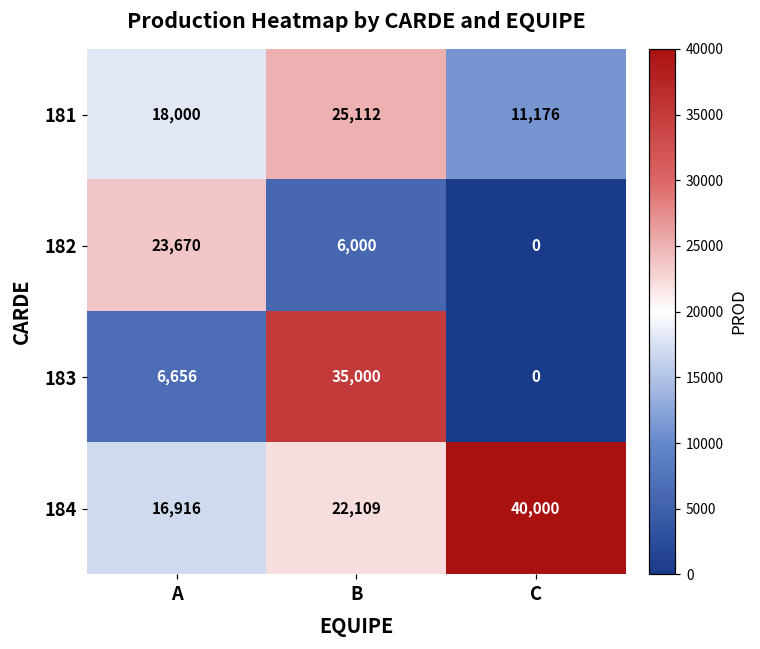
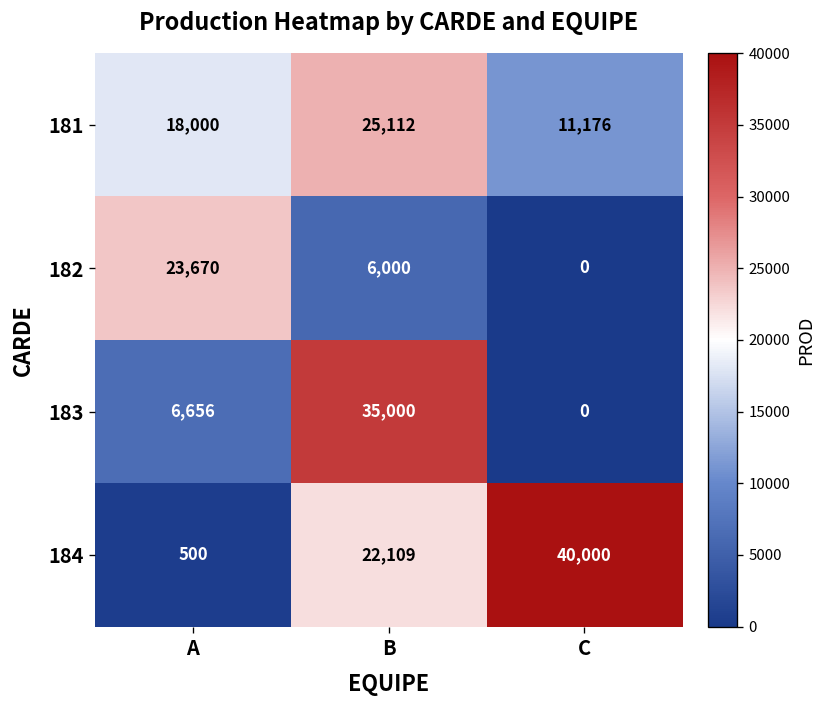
184, A: 16,916 -> 500
